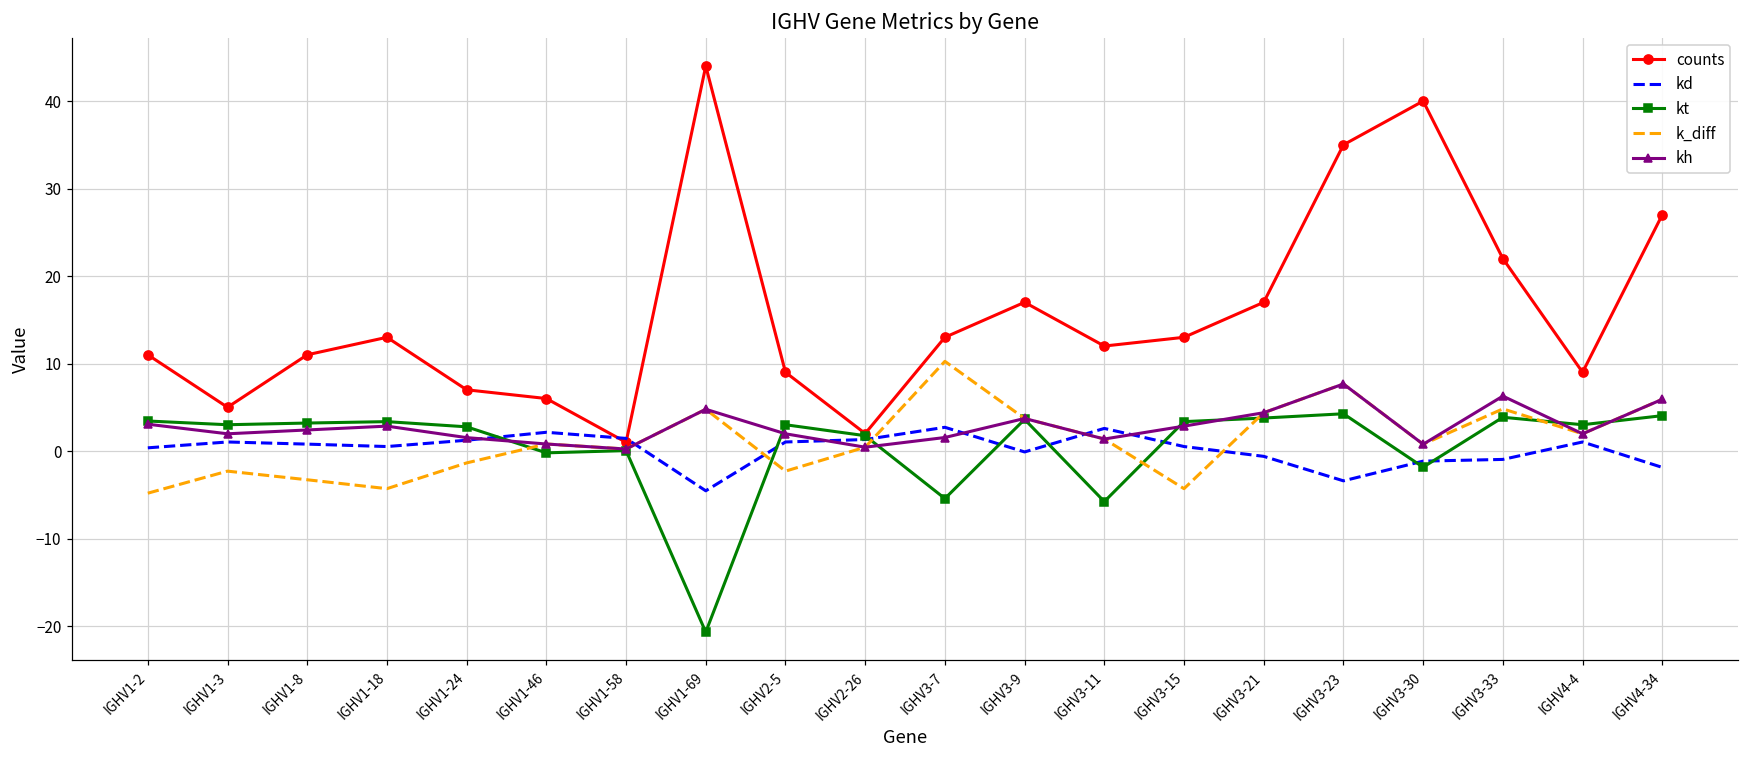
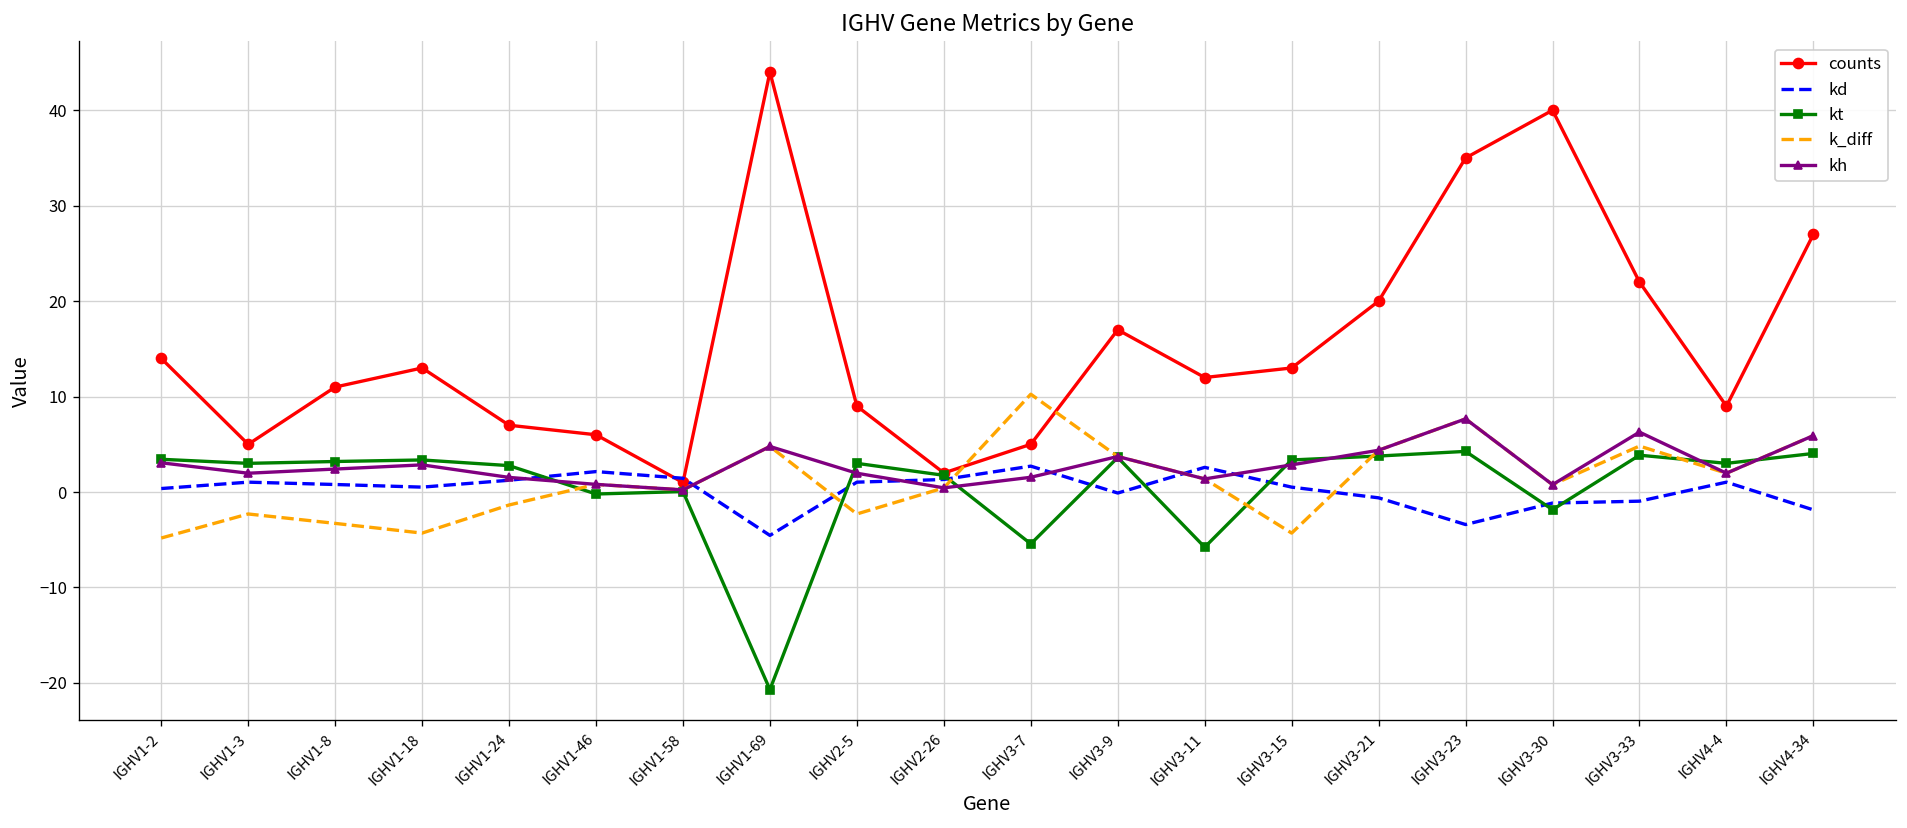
counts, IGHV1-2: 11 -> 14
counts, IGHV3-7: 13 -> 5
counts, IGHV3-21: 17 -> 20
